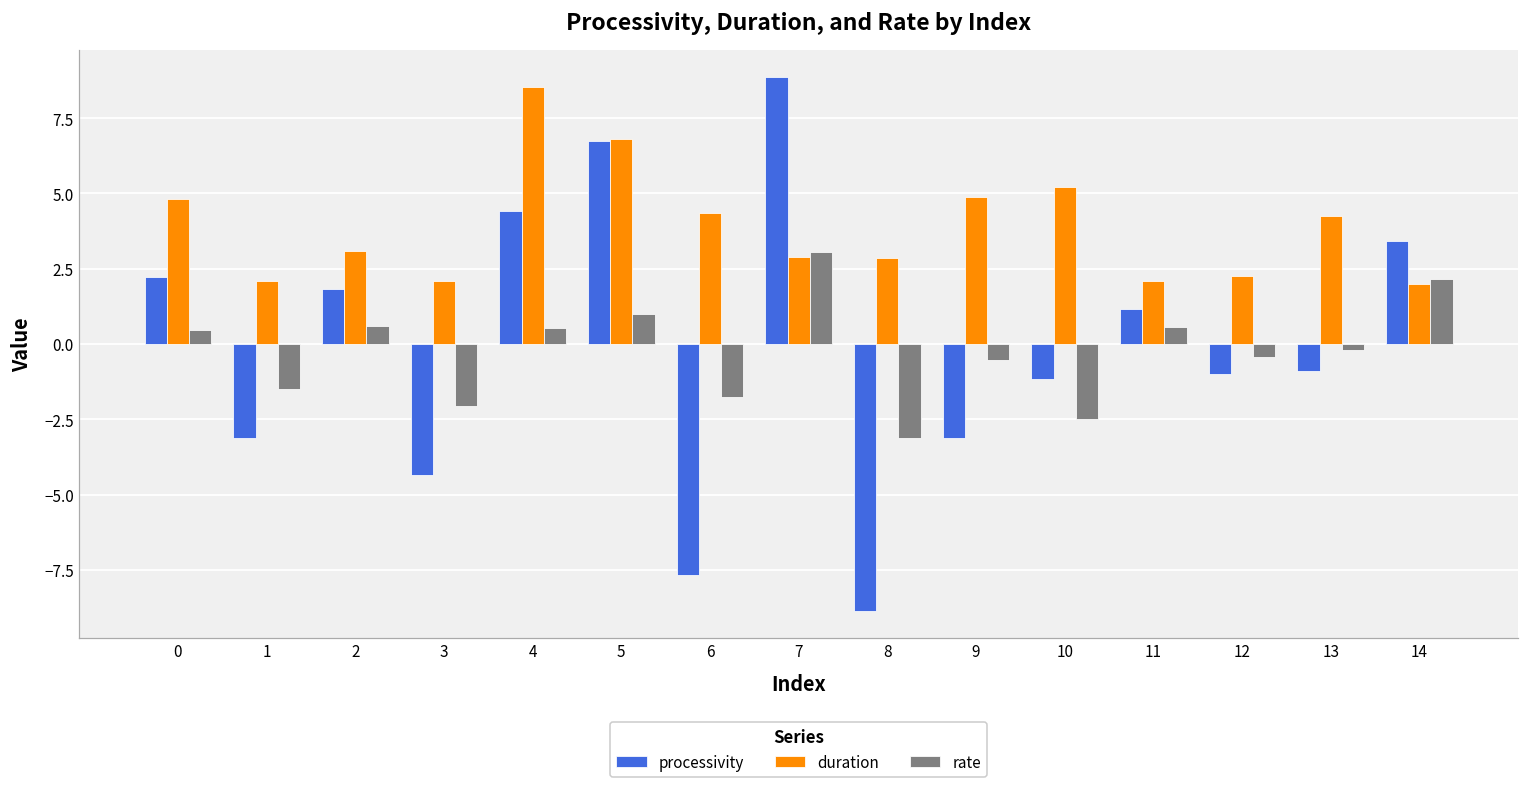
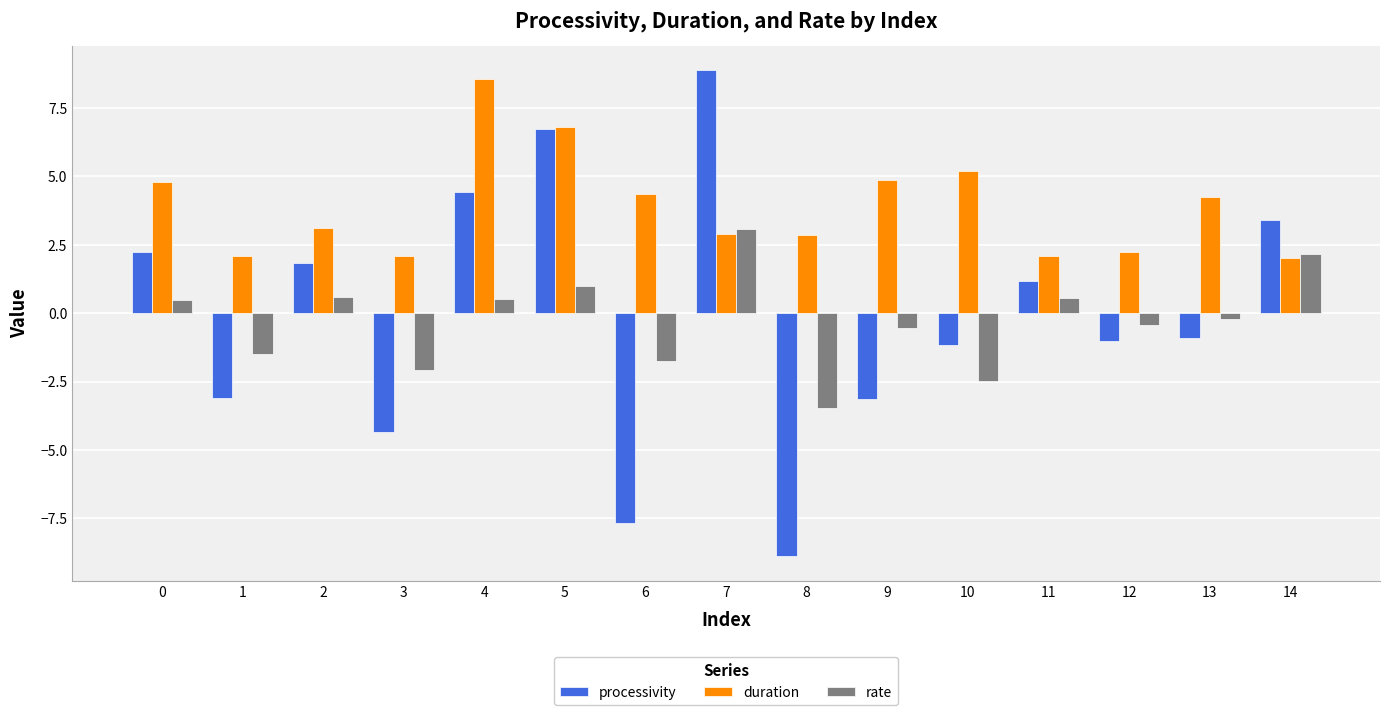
rate, 8: -3.1 -> -3.5
